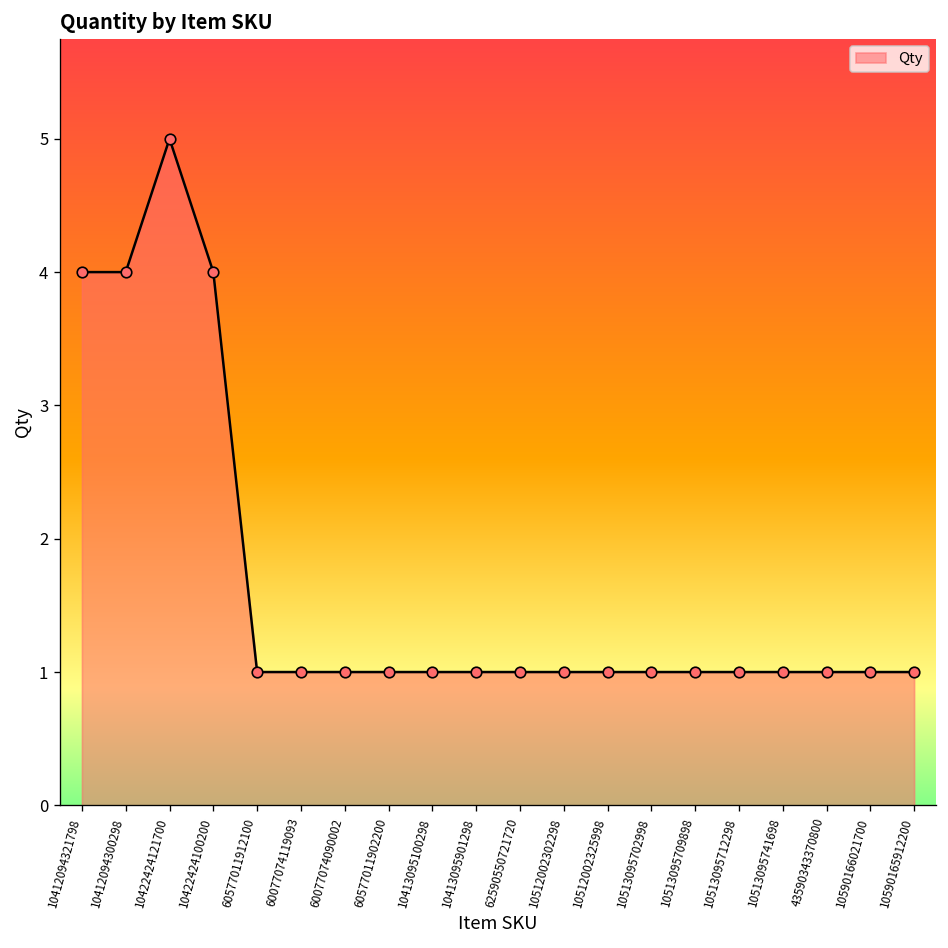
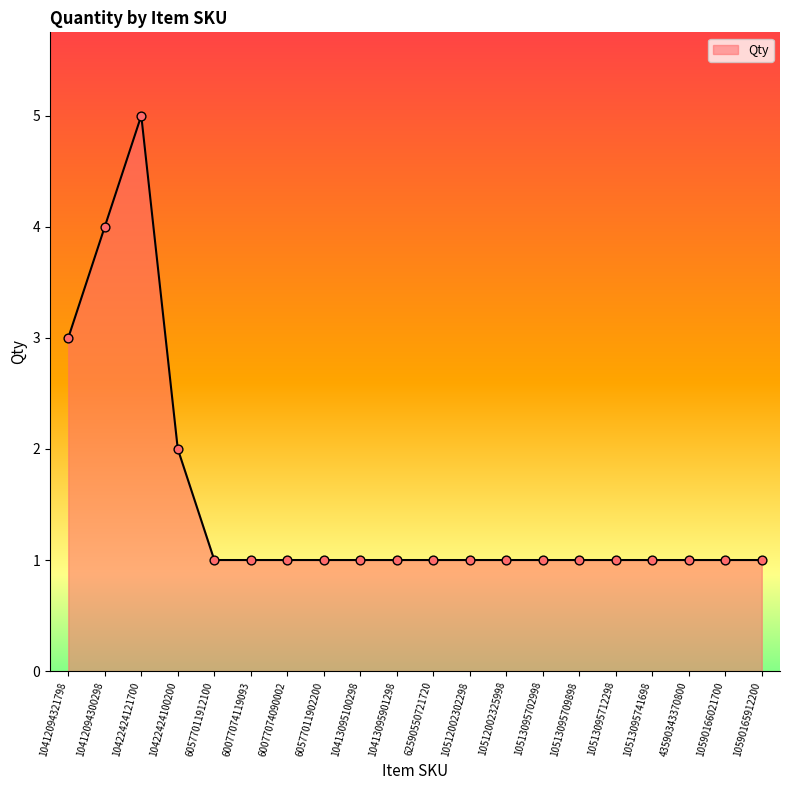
10412094321798: 4 -> 3
10422424100200: 4 -> 2
